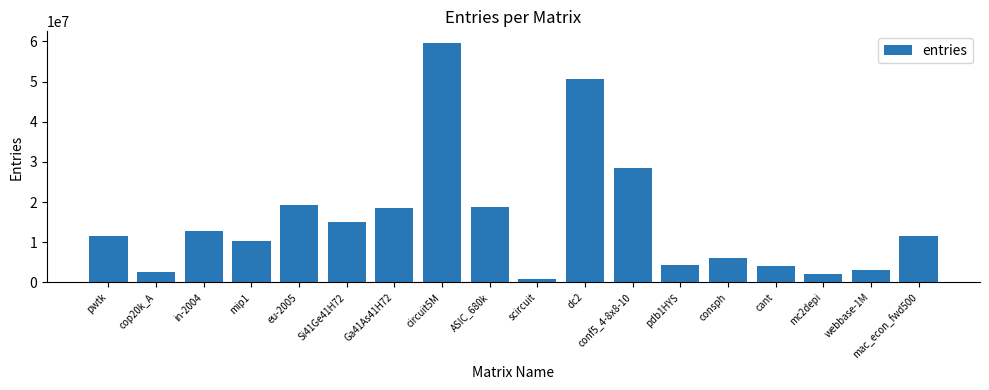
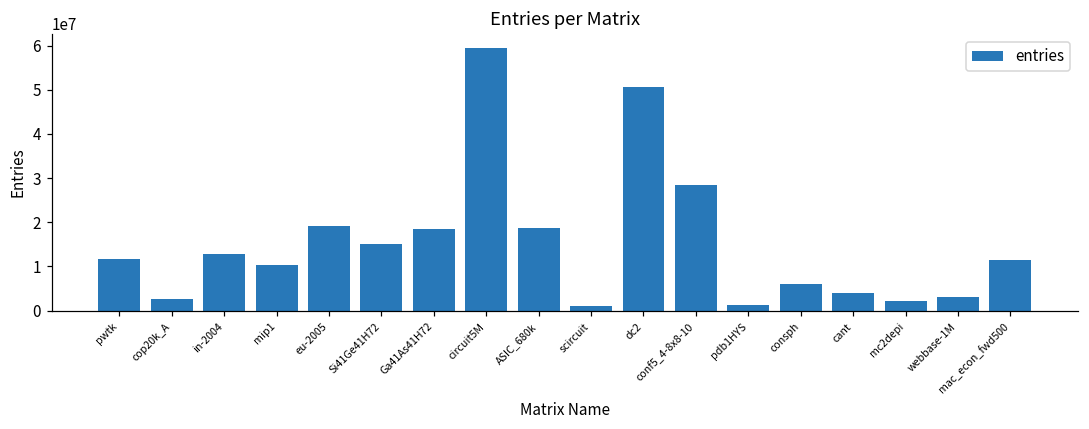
pdb1HYS: 4000000 -> 1000000
